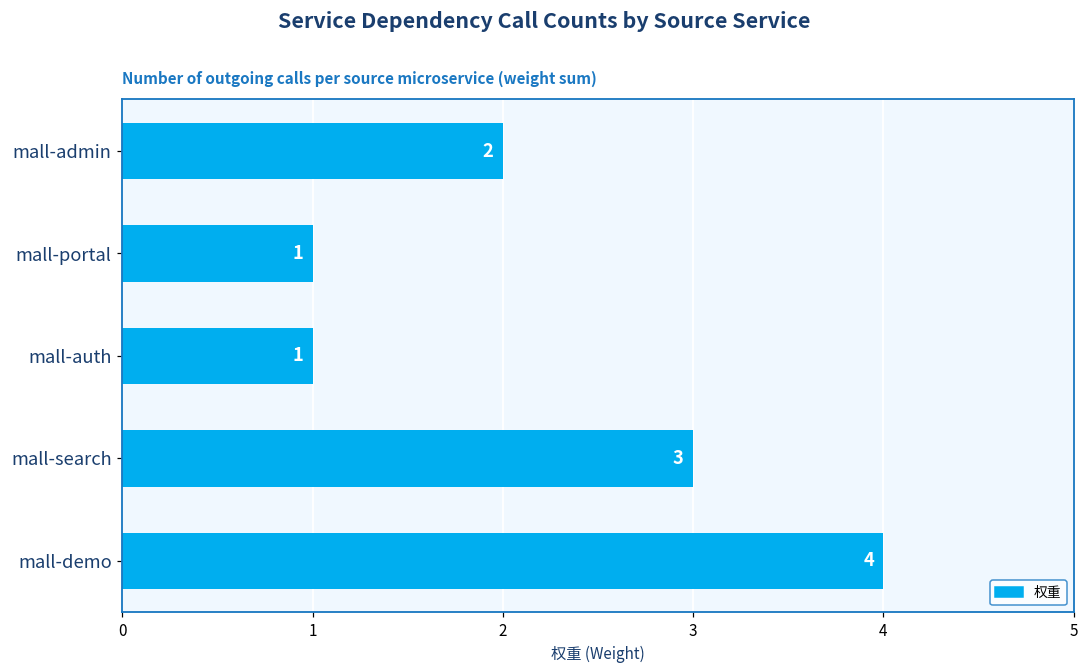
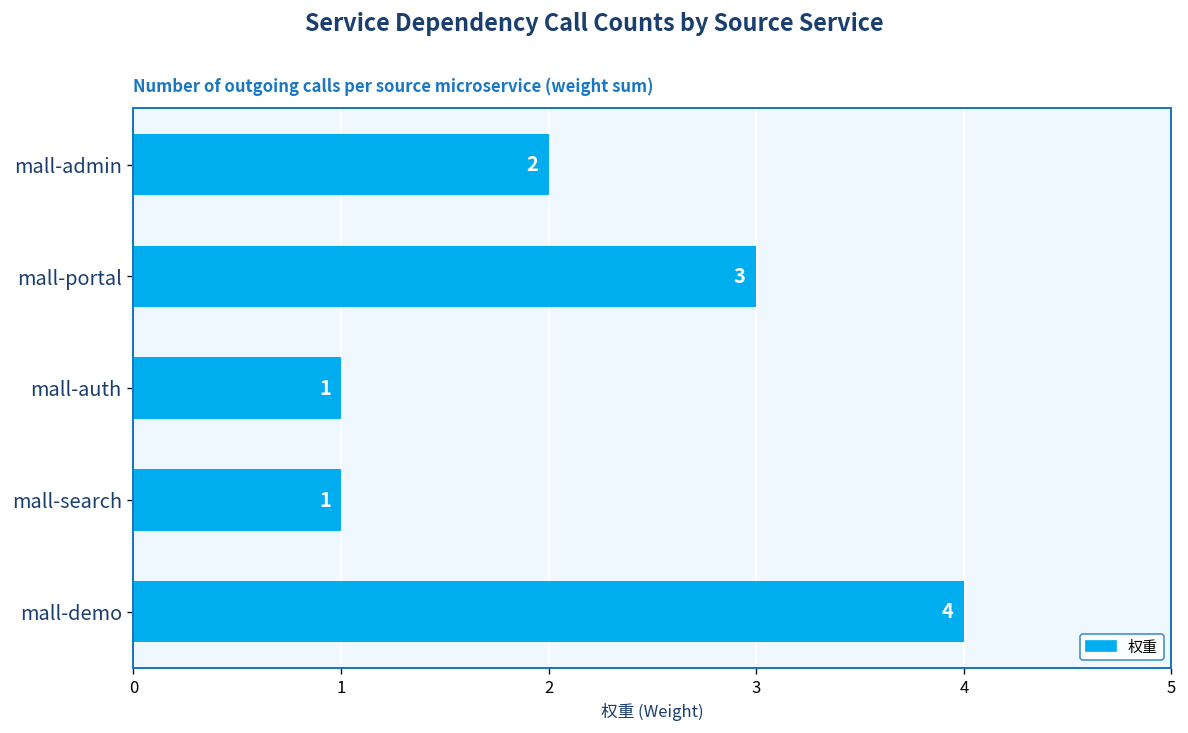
mall-portal: 1 -> 3
mall-search: 3 -> 1
